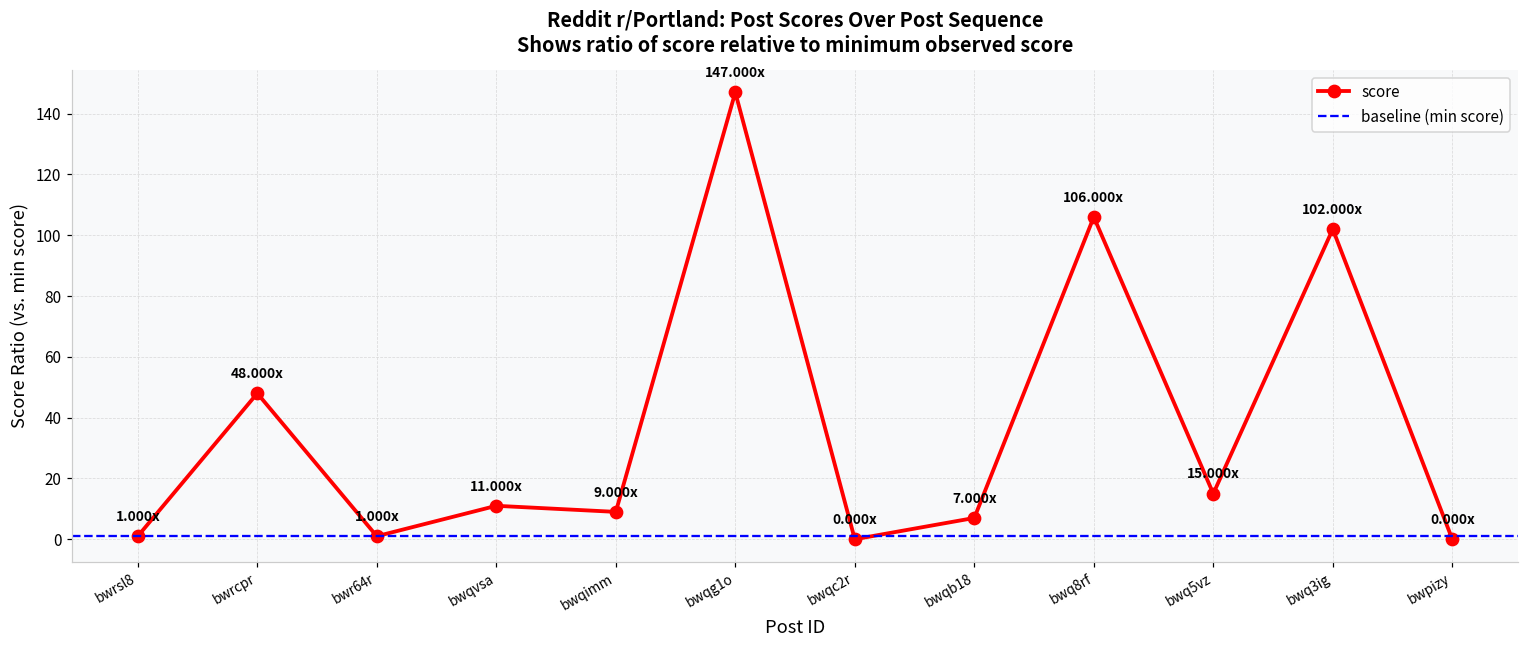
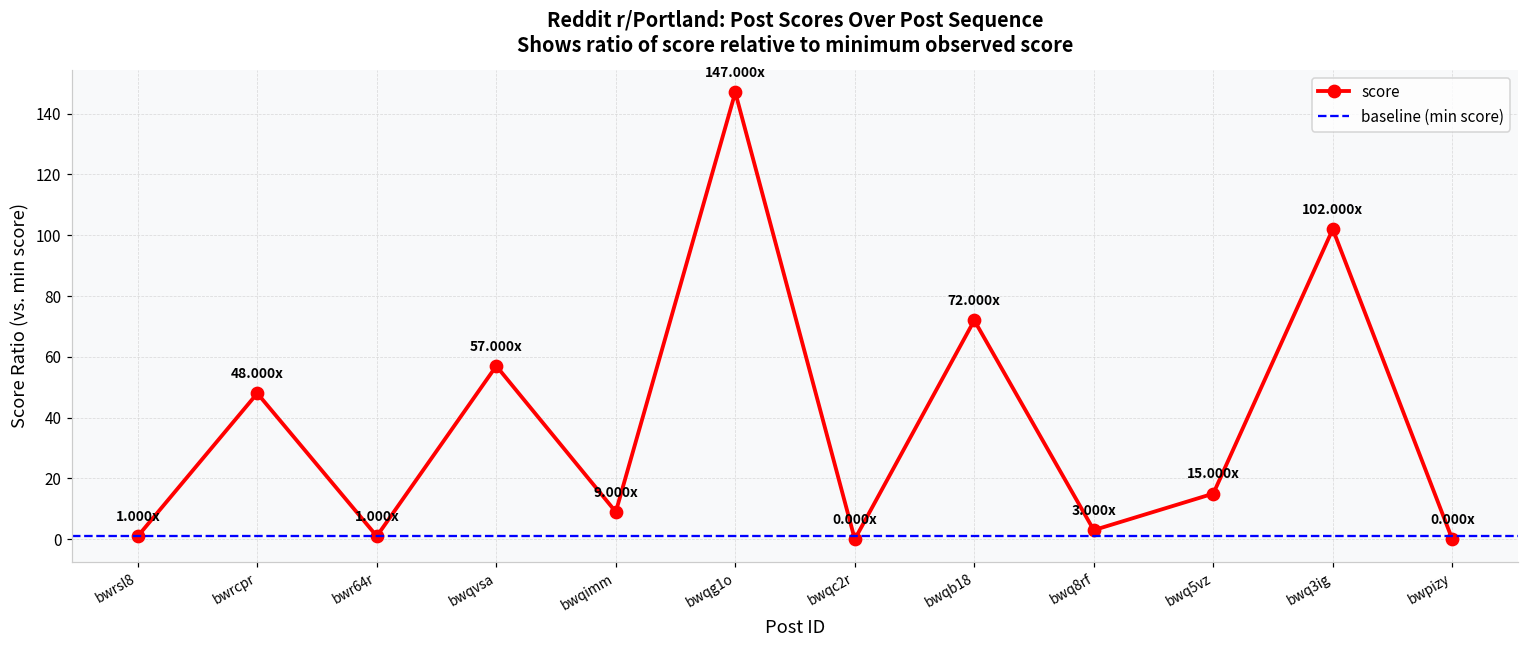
bwqvsa: 11.000x -> 57.000x
bwqb18: 7.000x -> 72.000x
bwq8rf: 106.000x -> 3.000x
